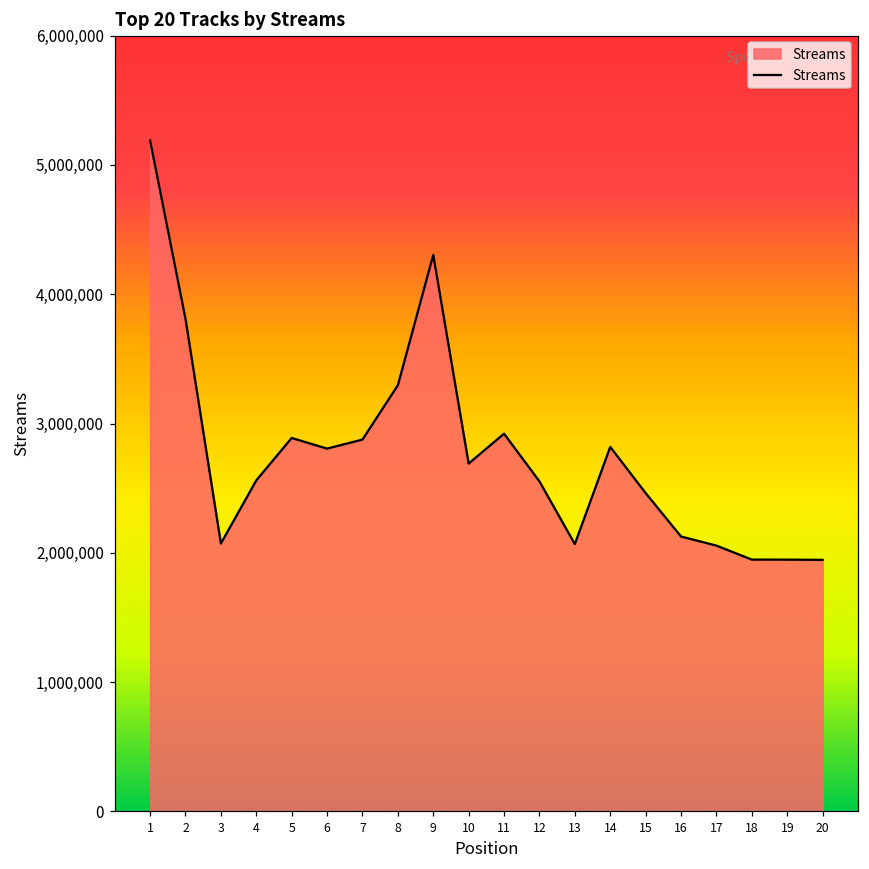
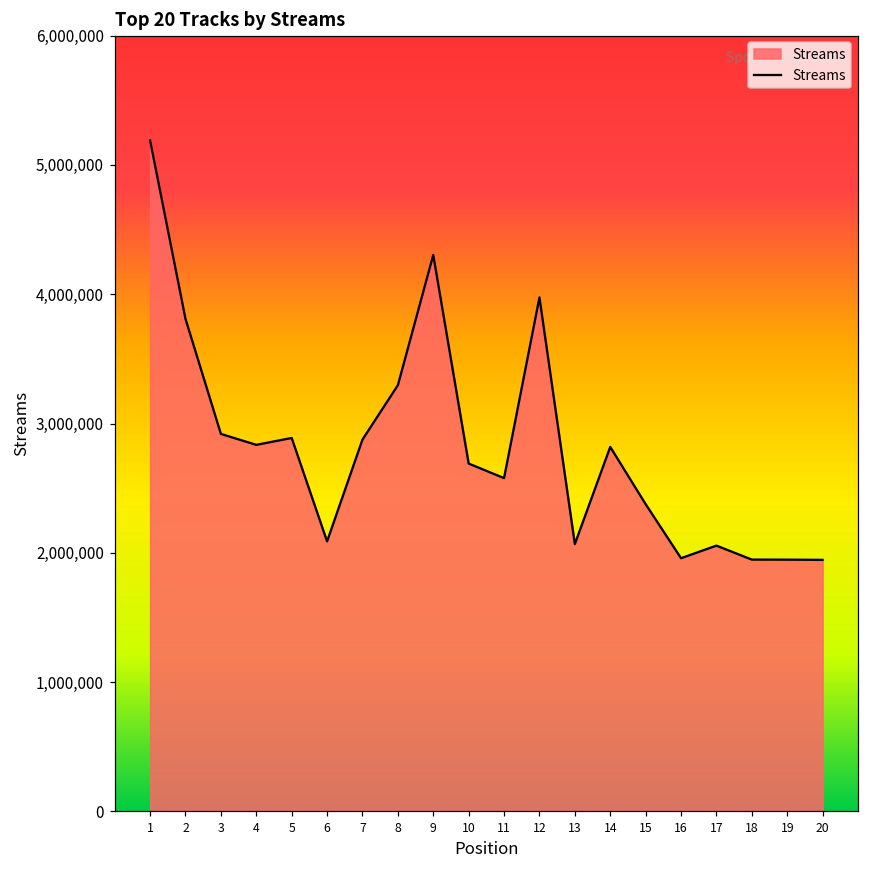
3: 2,070,000 -> 2,920,000
4: 2,560,000 -> 2,840,000
6: 2,810,000 -> 2,090,000
11: 2,920,000 -> 2,580,000
12: 2,550,000 -> 3,980,000
15: 2,460,000 -> 2,380,000
16: 2,130,000 -> 1,960,000
